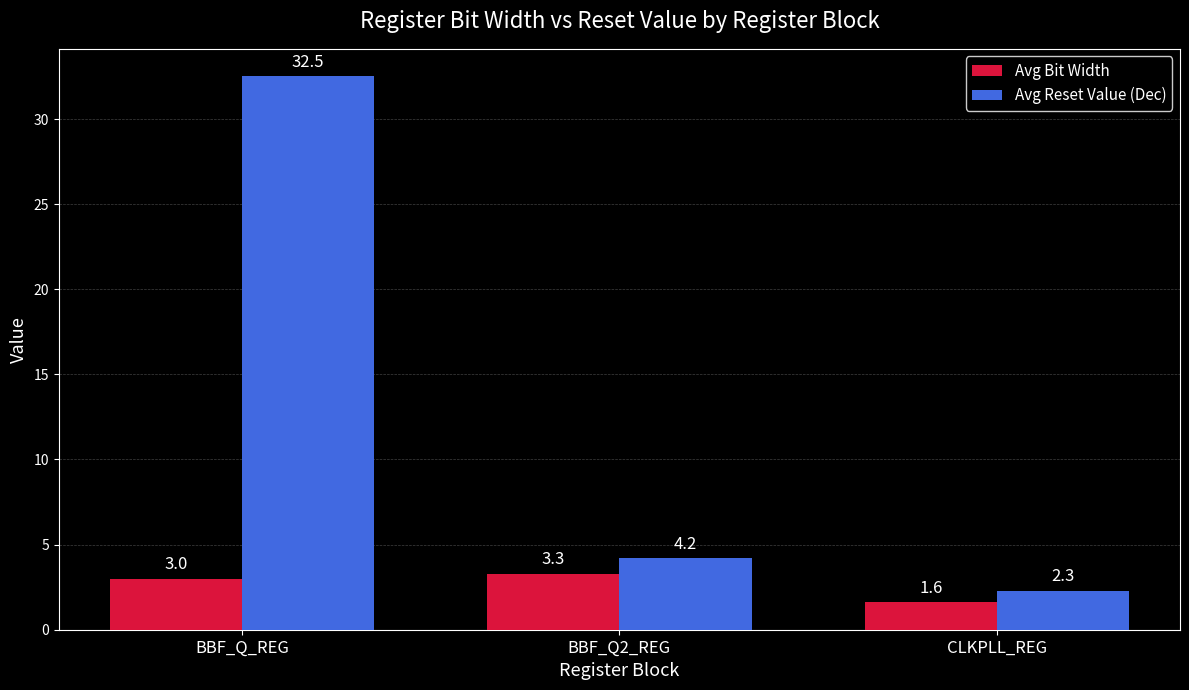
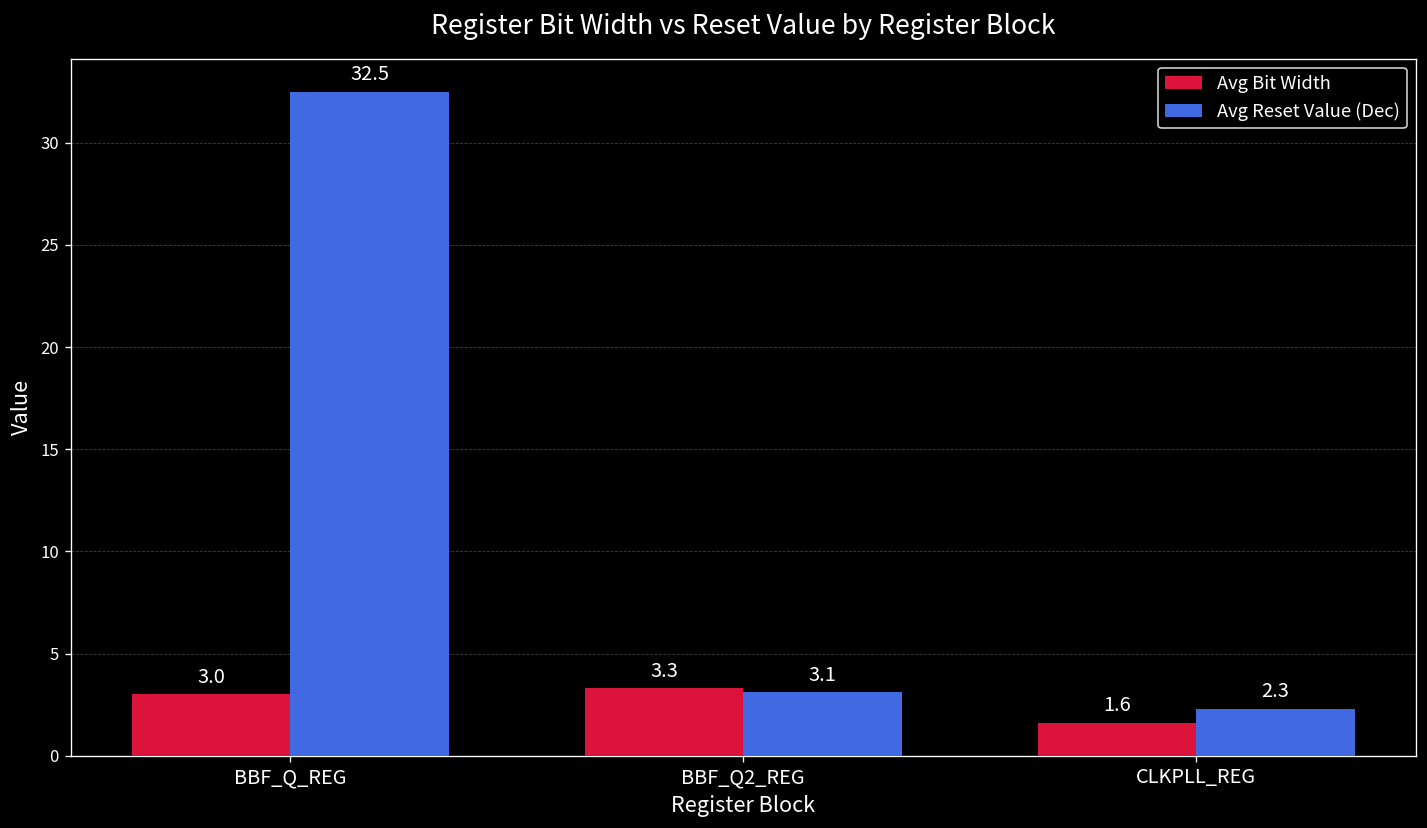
Avg Reset Value (Dec), BBF_Q2_REG: 4.2 -> 3.1
